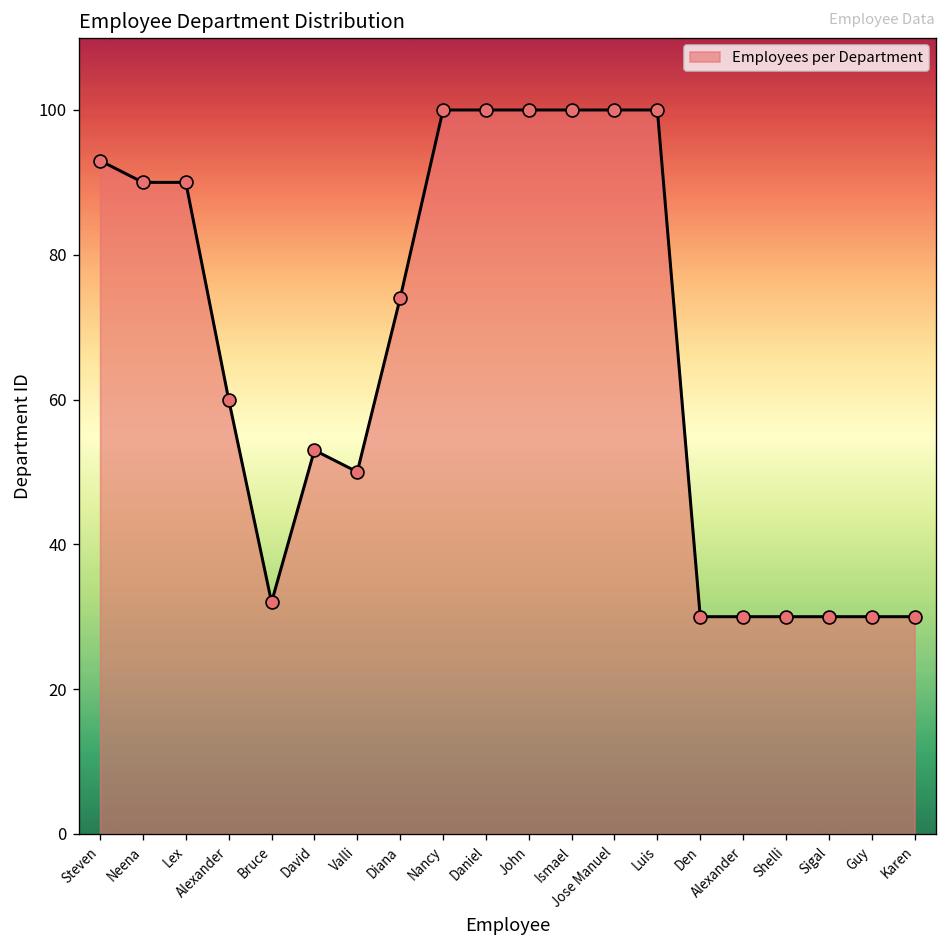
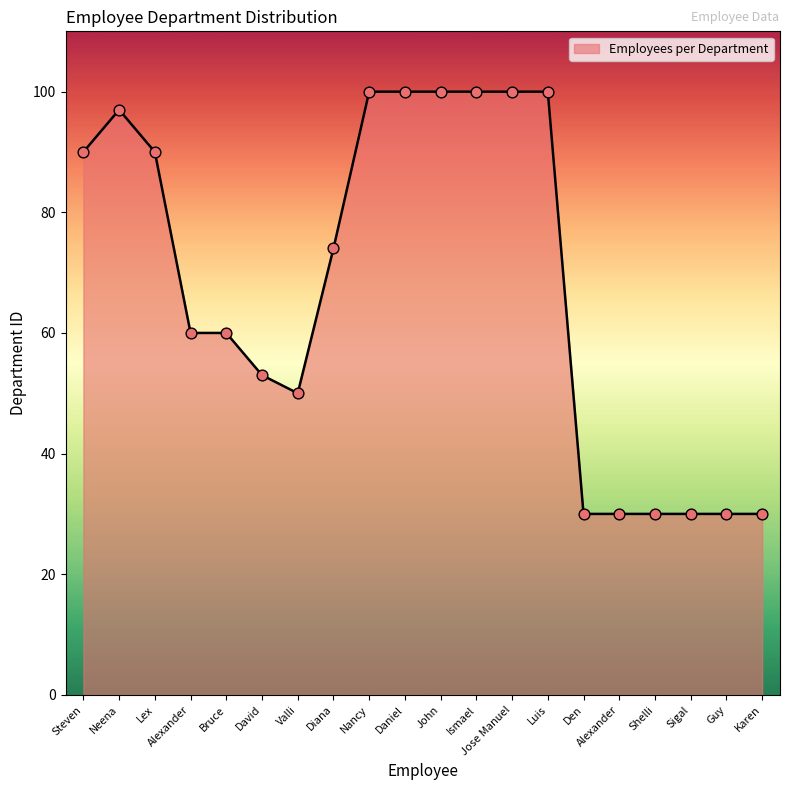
Steven: 93 -> 90
Neena: 90 -> 97
Bruce: 32 -> 60
